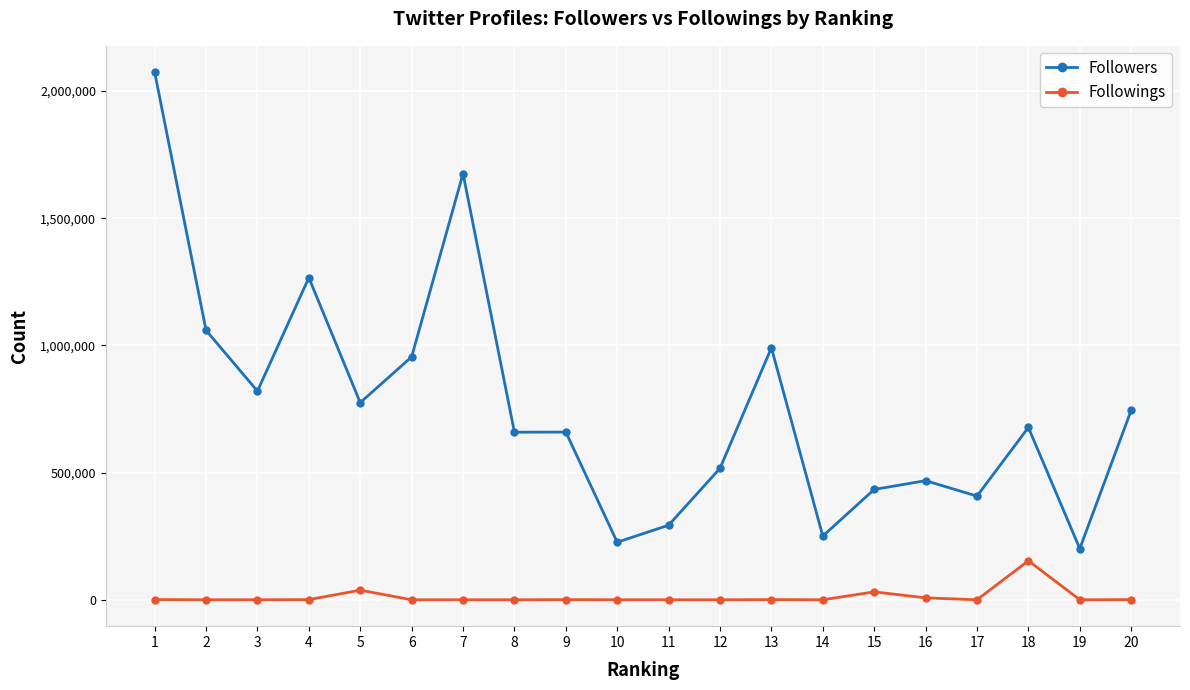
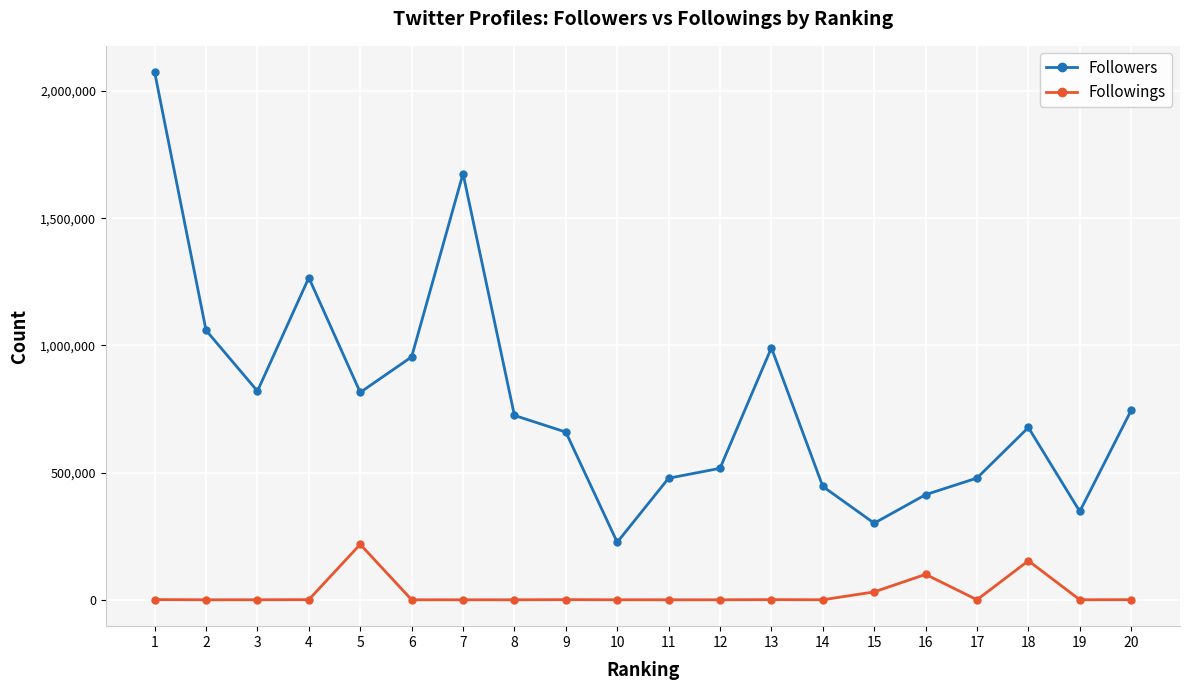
Followers, 5: 780,000 -> 820,000
Followings, 5: 40,000 -> 220,000
Followers, 8: 660,000 -> 720,000
Followers, 11: 290,000 -> 480,000
Followers, 14: 250,000 -> 450,000
Followers, 15: 430,000 -> 300,000
Followers, 16: 470,000 -> 410,000
Followings, 16: 10,000 -> 100,000
Followers, 17: 410,000 -> 480,000
Followers, 19: 200,000 -> 350,000
